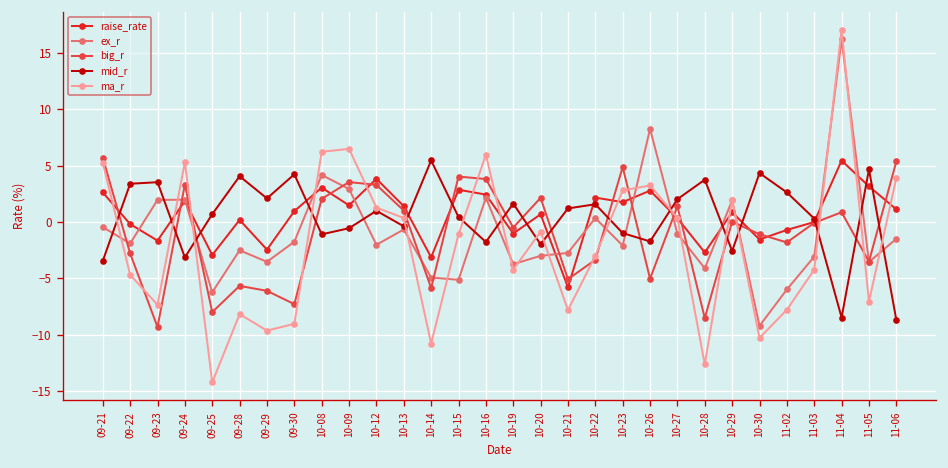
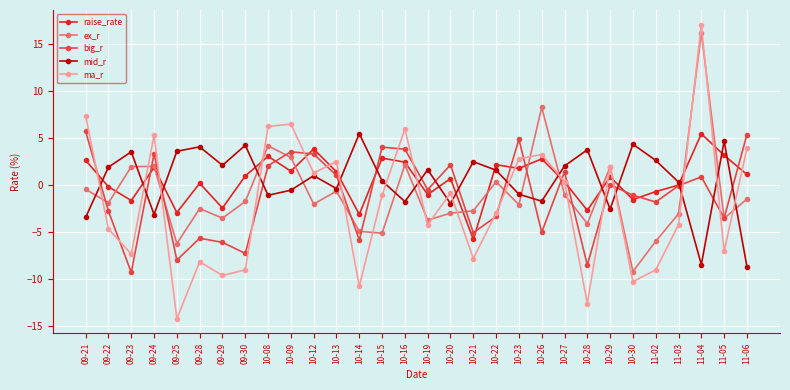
ma_r, 09-21: 5 -> 7
mid_r, 09-22: 3 -> 2
mid_r, 09-25: 1 -> 4
ma_r, 10-13: 0 -> 3
mid_r, 10-21: 1 -> 2
ma_r, 11-02: -8 -> -9
